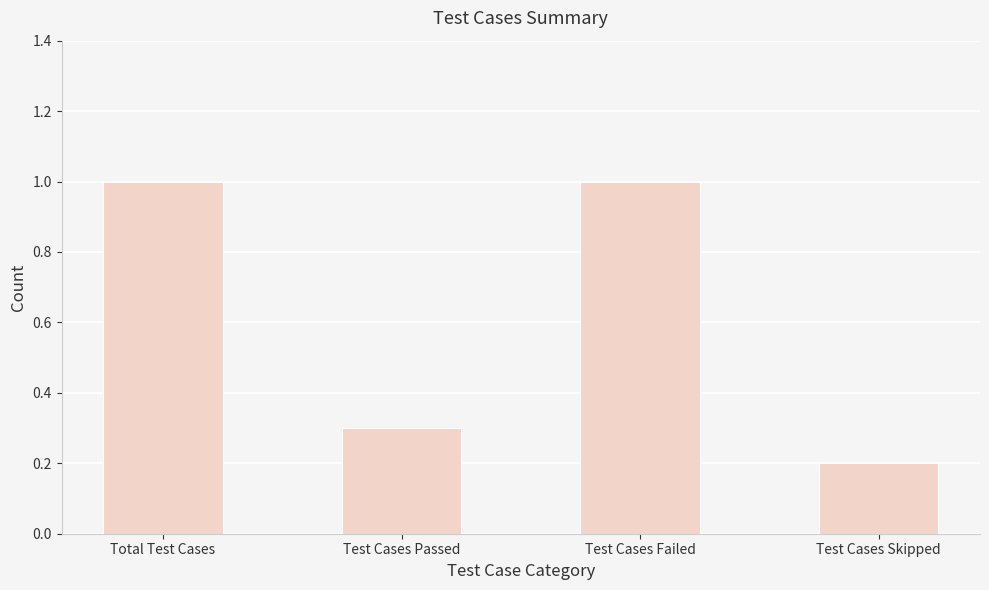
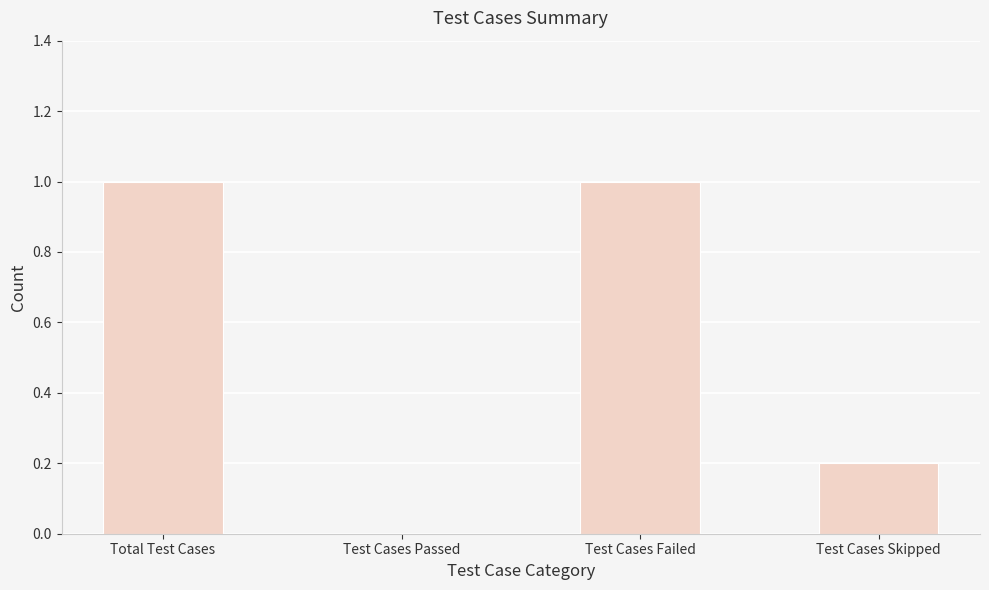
Test Cases Passed: 0.3 -> 0.0
